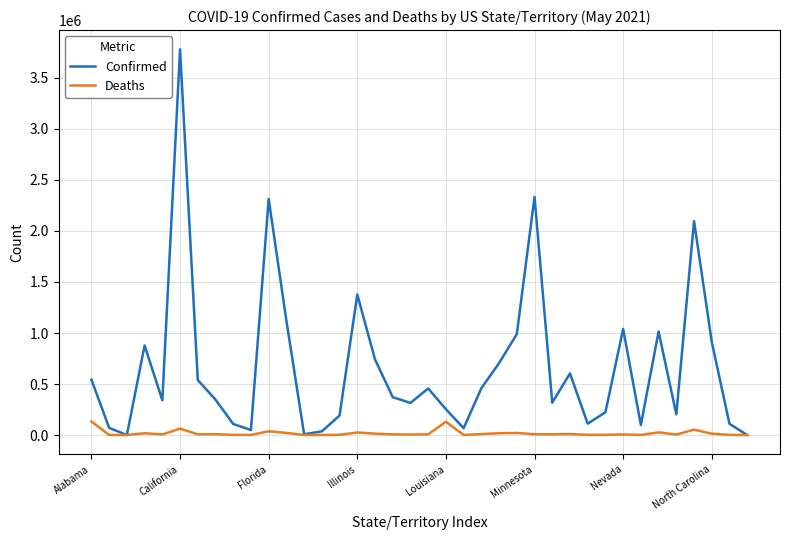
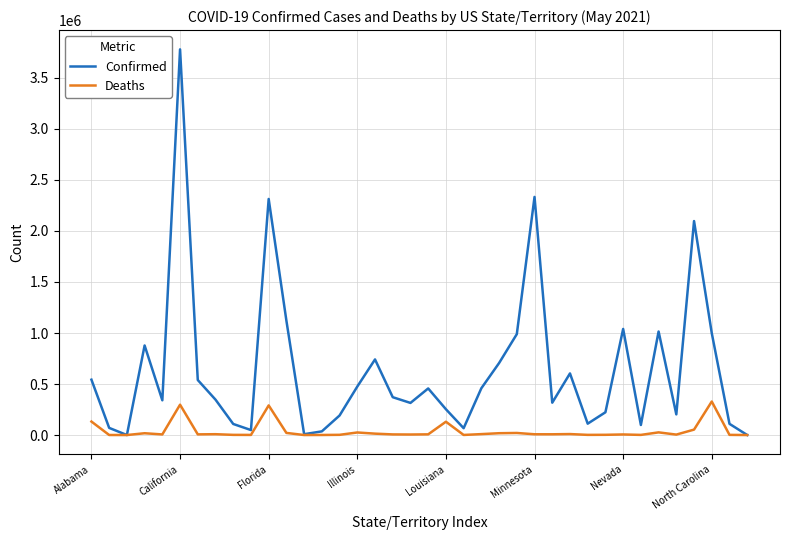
Deaths, California: 60000 -> 300000
Deaths, Florida: 40000 -> 290000
Confirmed, Illinois: 1380000 -> 480000
Confirmed, North Carolina: 910000 -> 1000000
Deaths, North Carolina: 10000 -> 330000
